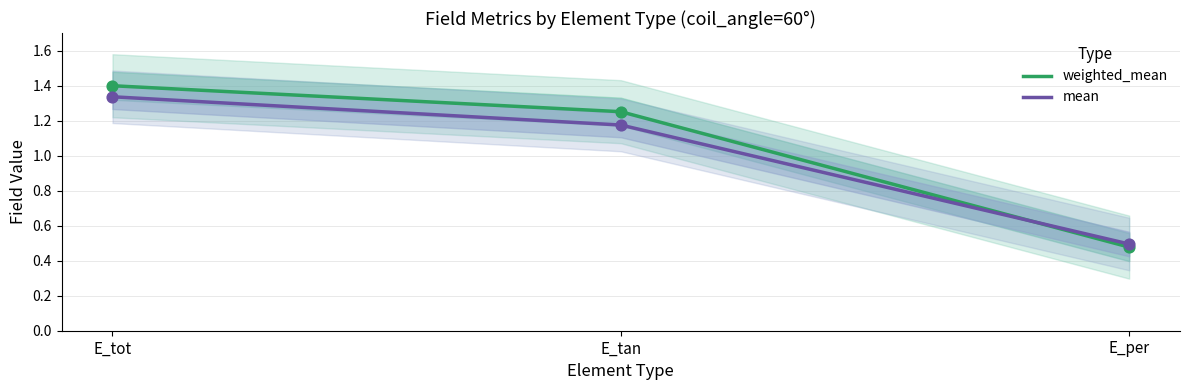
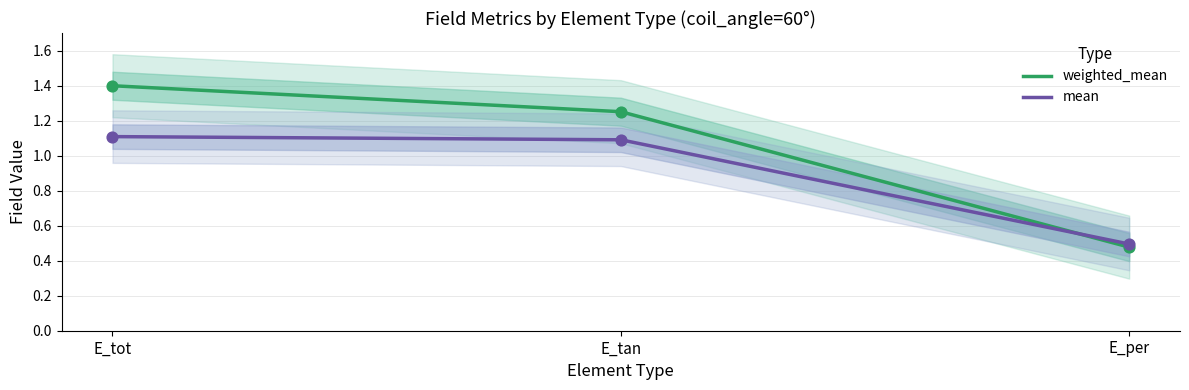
mean, E_tot: 1.34 -> 1.11
mean, E_tan: 1.17 -> 1.09
